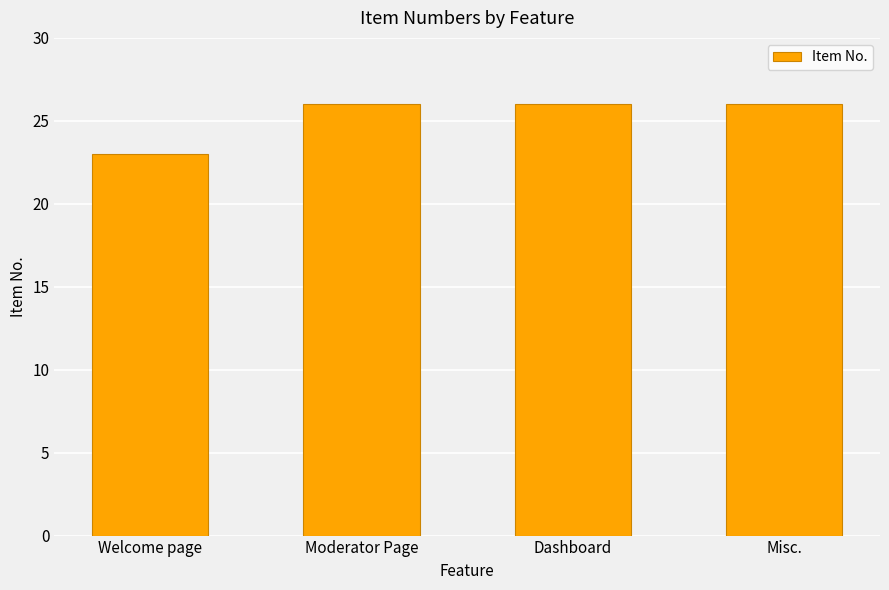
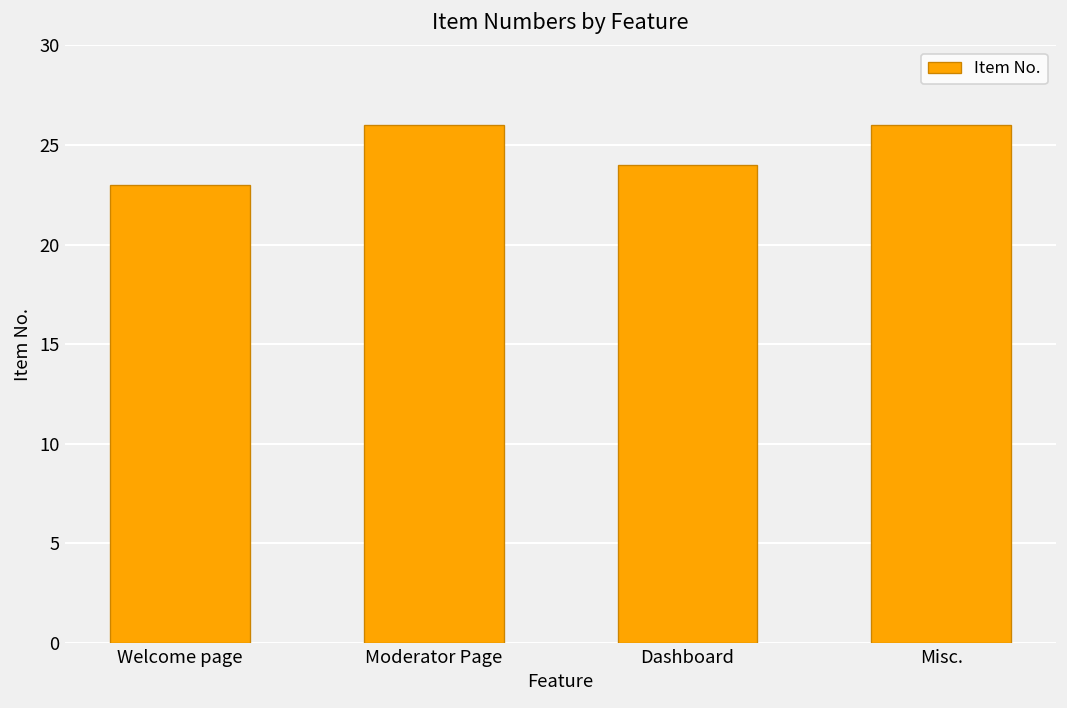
Dashboard: 26 -> 24
